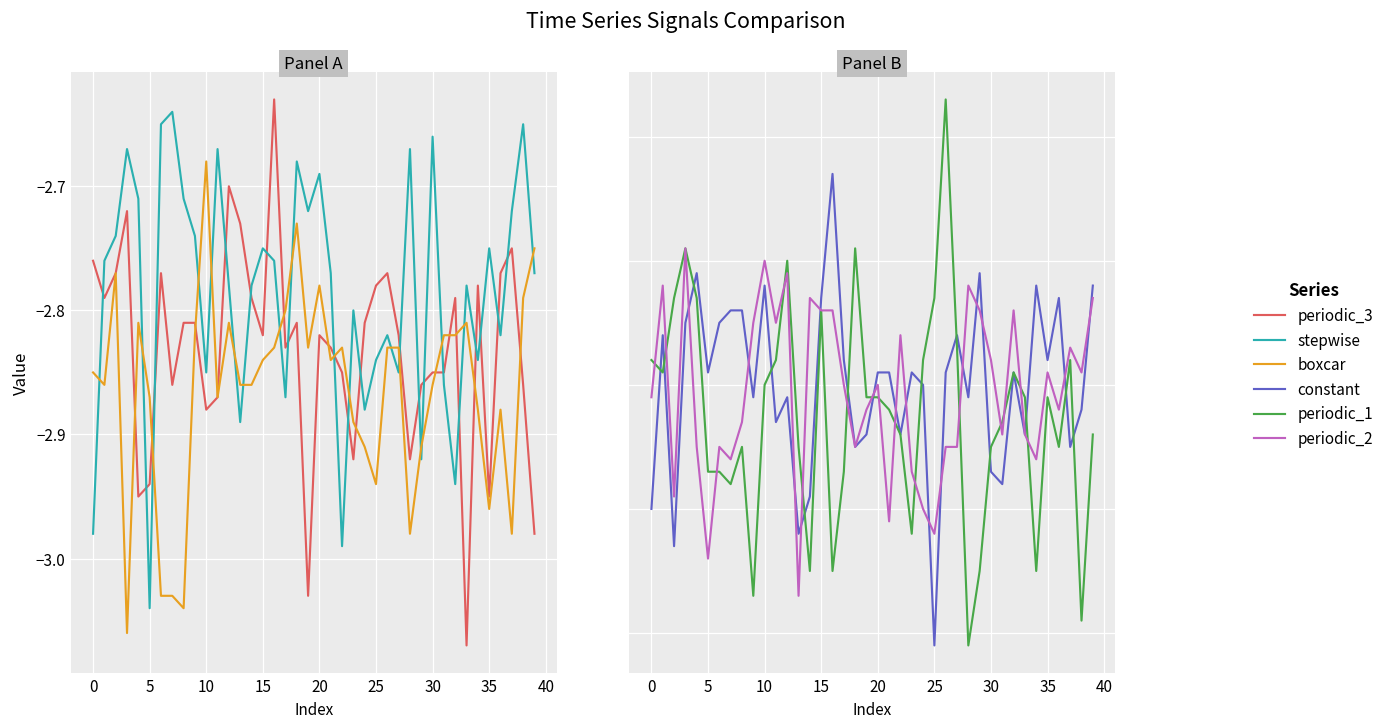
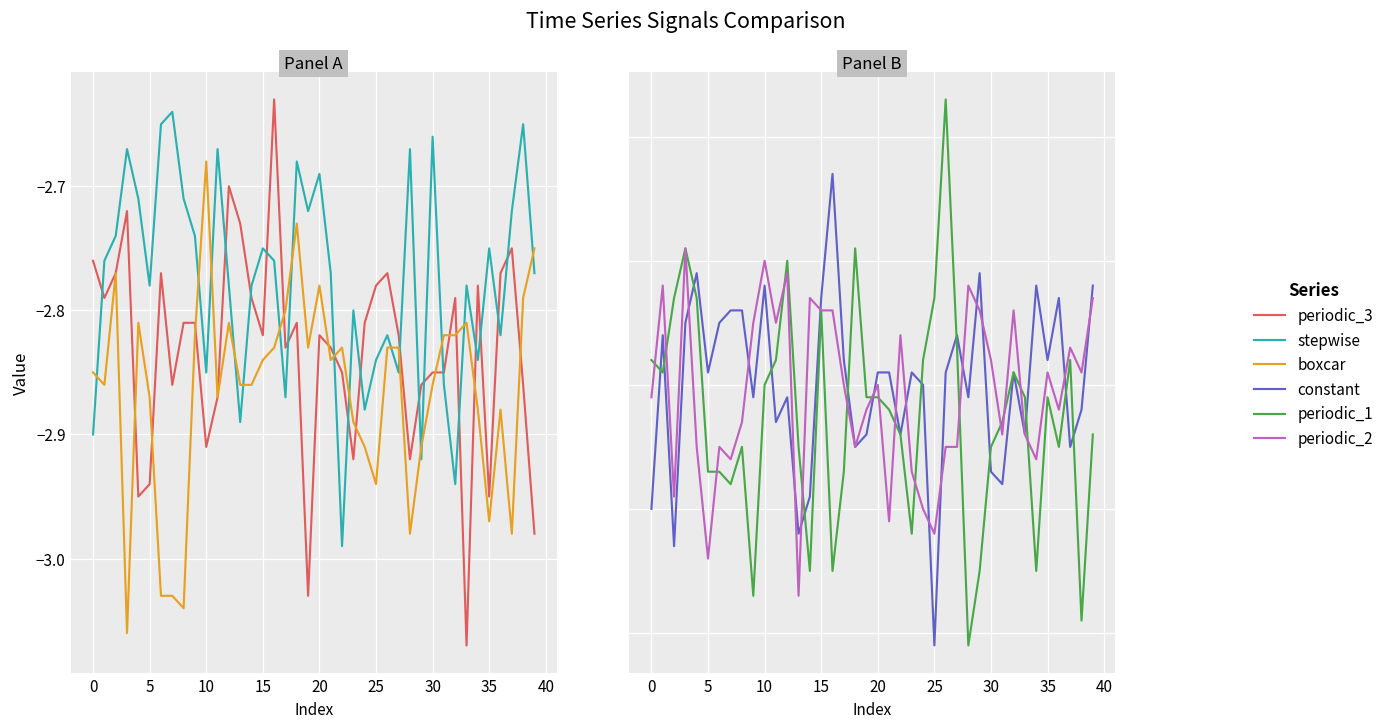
Panel A, stepwise, 0: -2.98 -> -2.90
Panel A, stepwise, 5: -3.04 -> -2.78
Panel A, periodic_3, 10: -2.88 -> -2.91
Panel A, boxcar, 35: -2.96 -> -2.97
